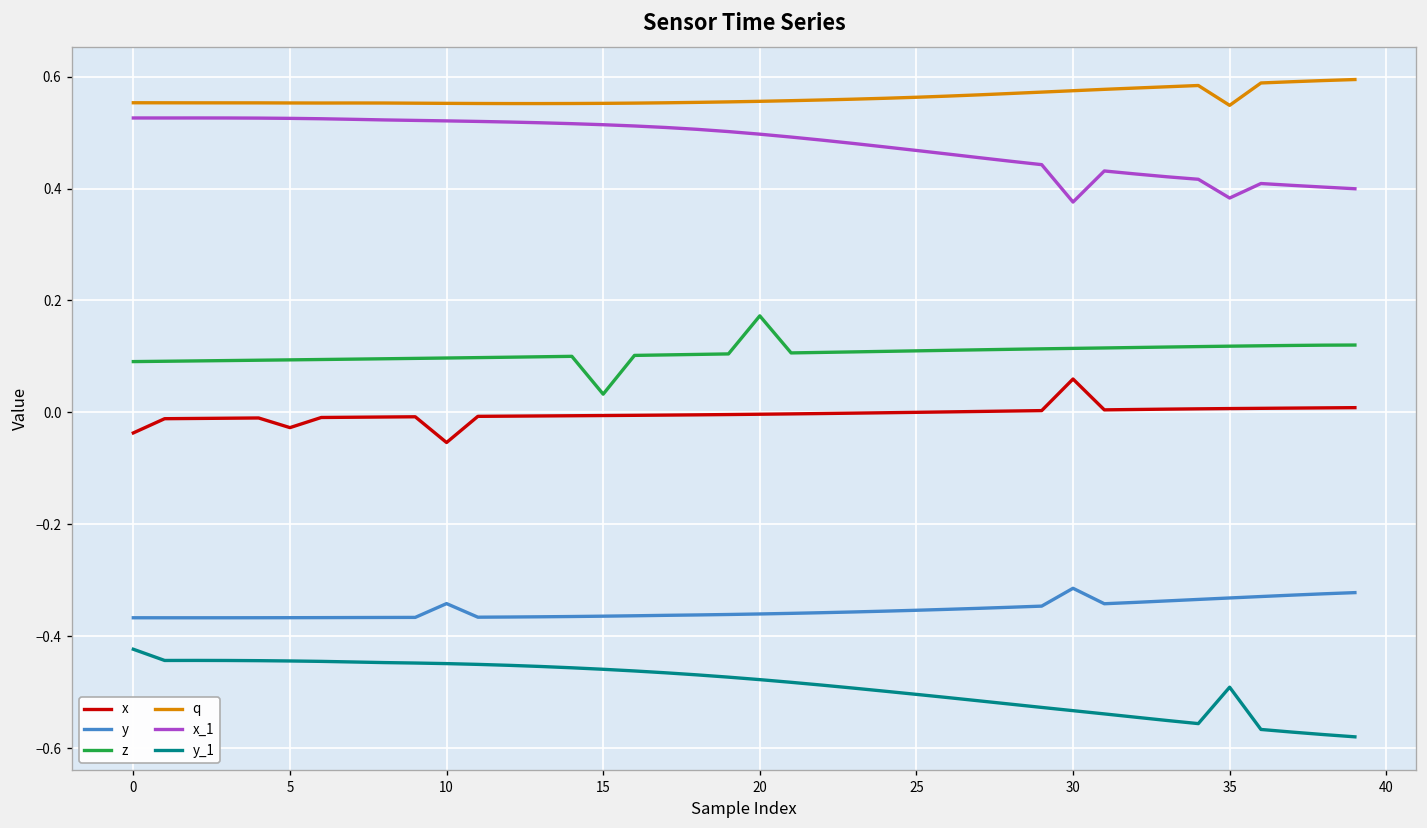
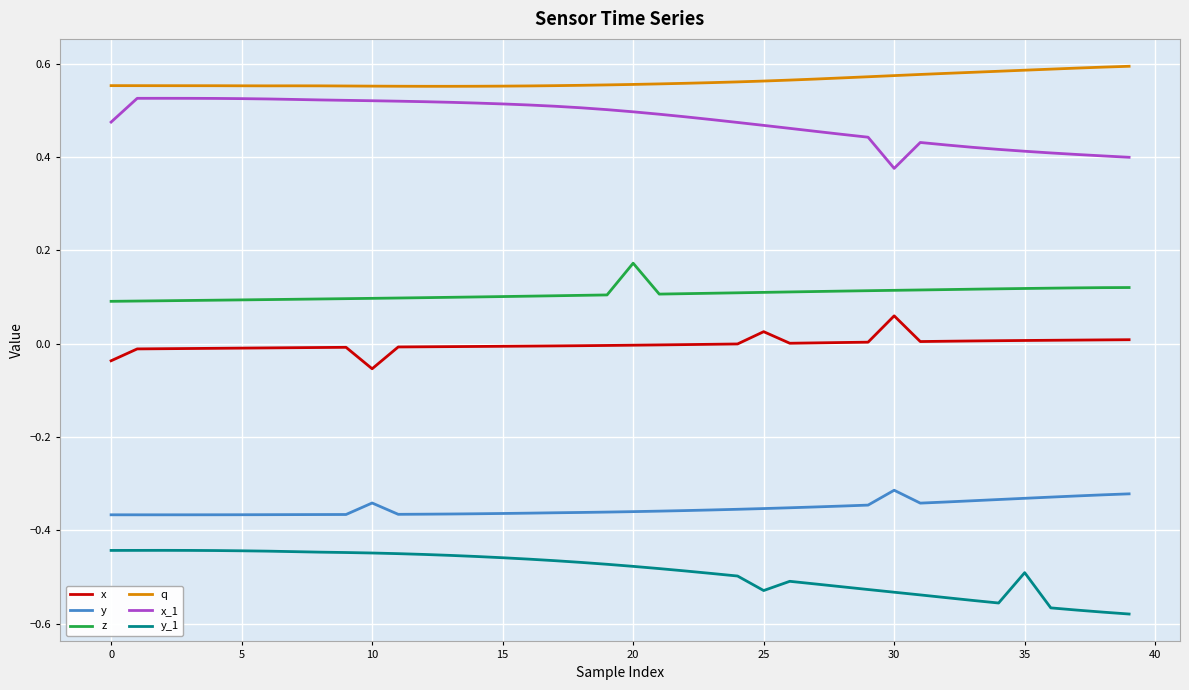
x_1, 0: 0.53 -> 0.48
y_1, 0: -0.42 -> -0.44
x, 5: -0.03 -> -0.01
z, 15: 0.03 -> 0.10
x, 25: 0.00 -> 0.03
y_1, 25: -0.50 -> -0.53
q, 35: 0.55 -> 0.59
x_1, 35: 0.38 -> 0.41
